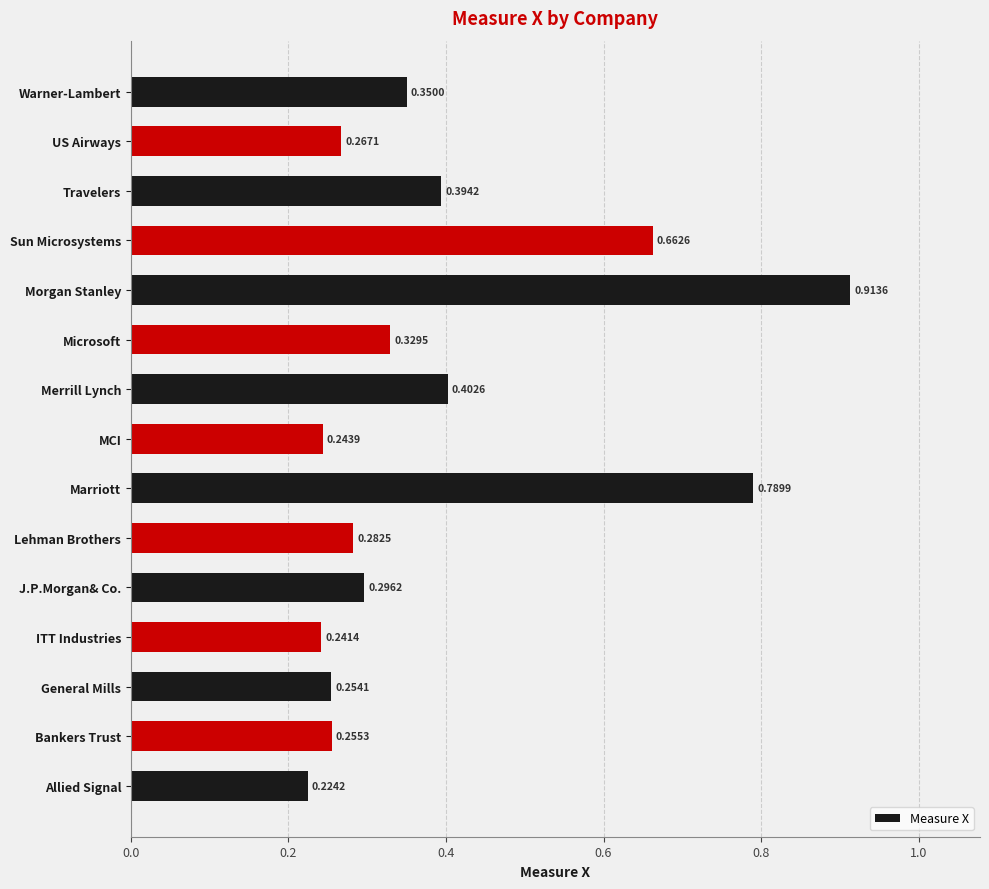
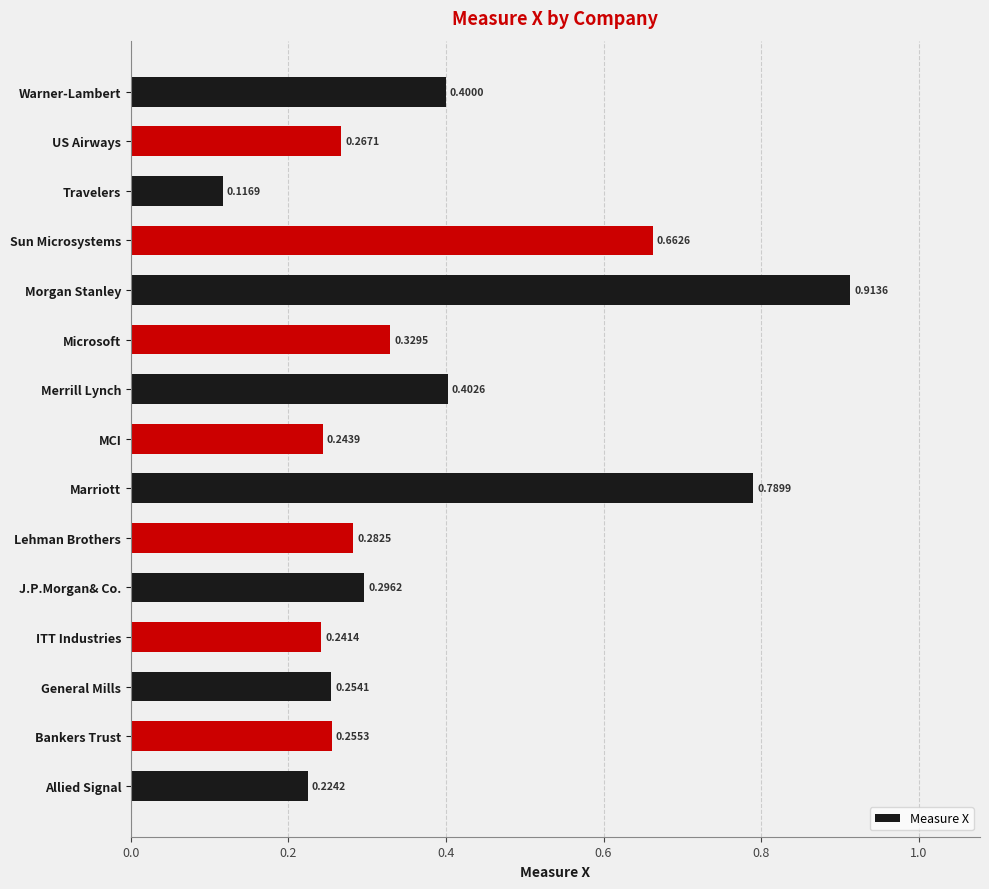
Warner-Lambert: 0.3500 -> 0.4000
Travelers: 0.3942 -> 0.1169
